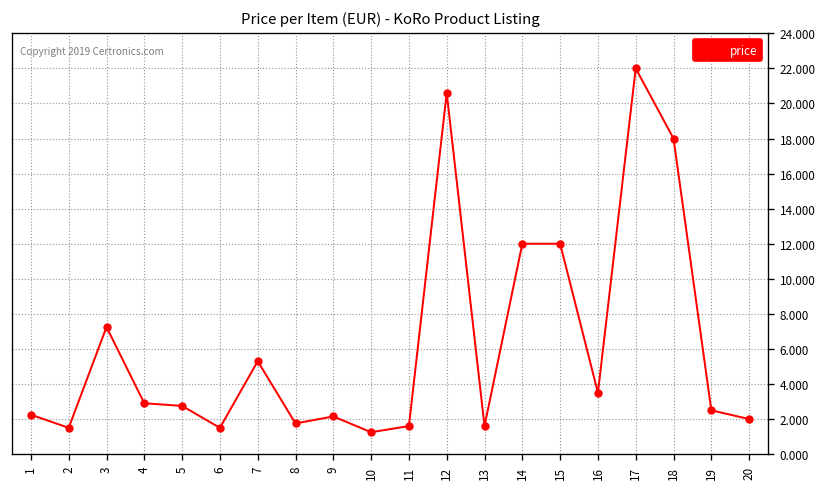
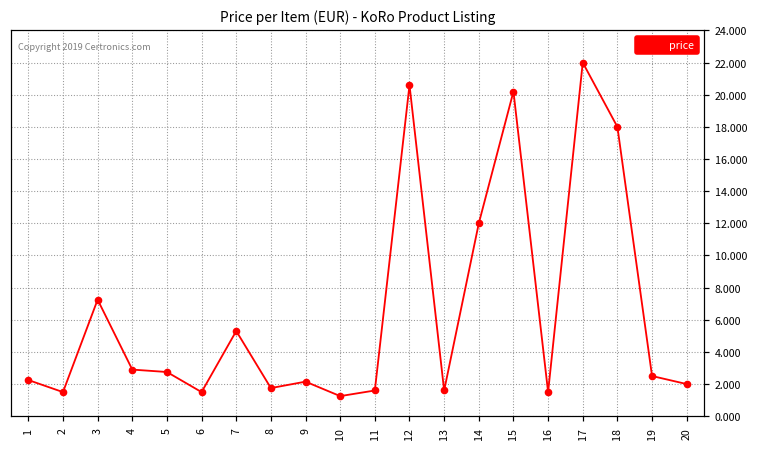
15: 12.0 -> 20.2
16: 3.5 -> 1.5
